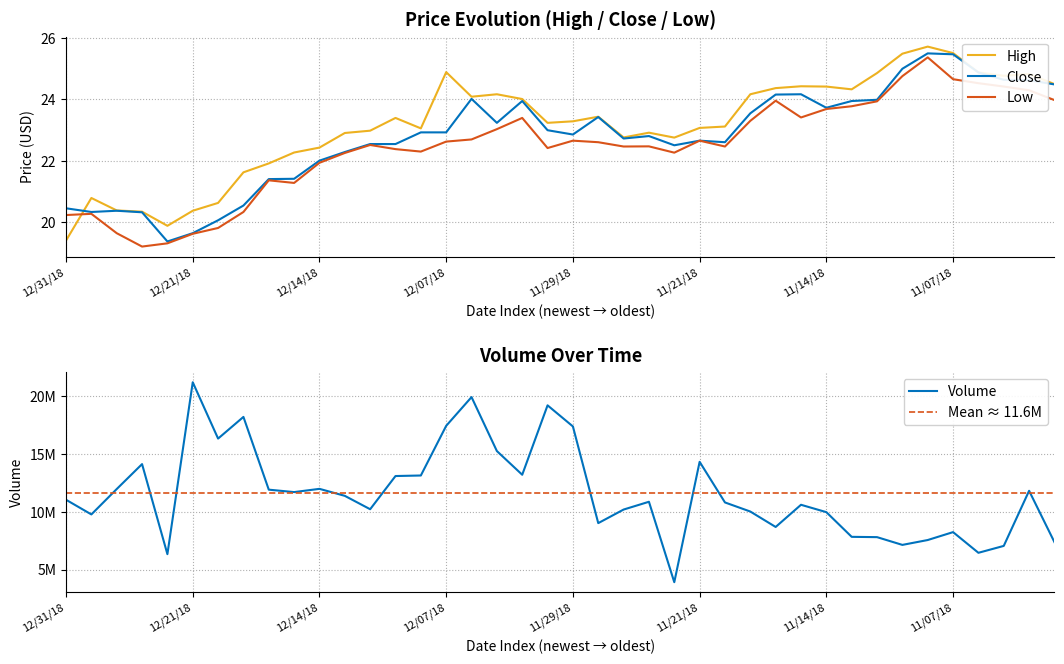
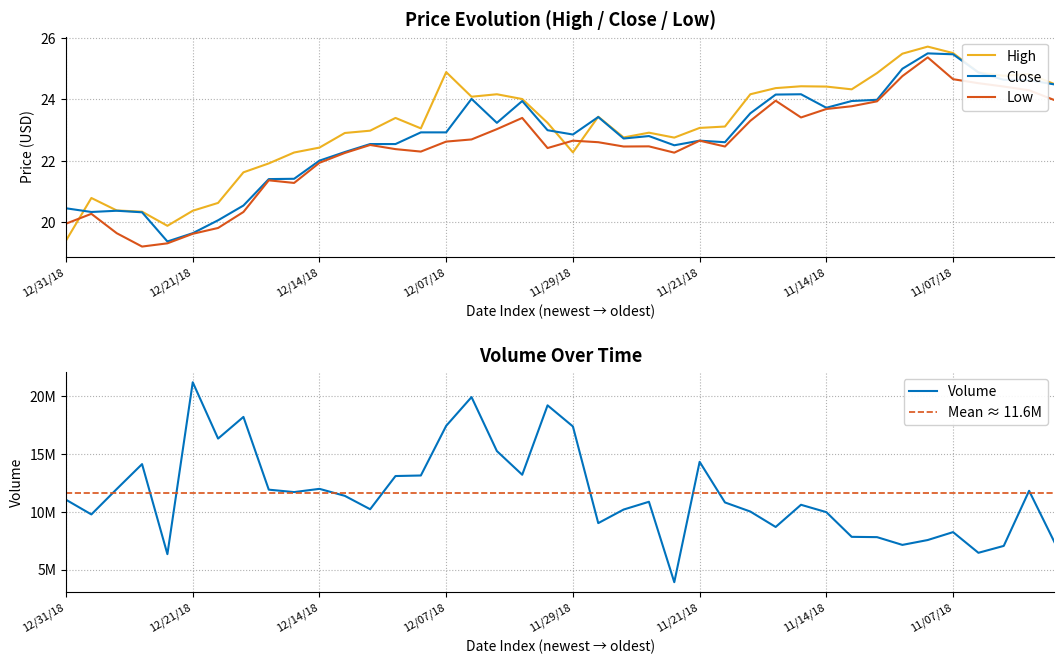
Price Evolution (High / Close / Low), Low, 12/31/18: 20.2 -> 20.0
Price Evolution (High / Close / Low), High, 11/29/18: 23.3 -> 22.3
